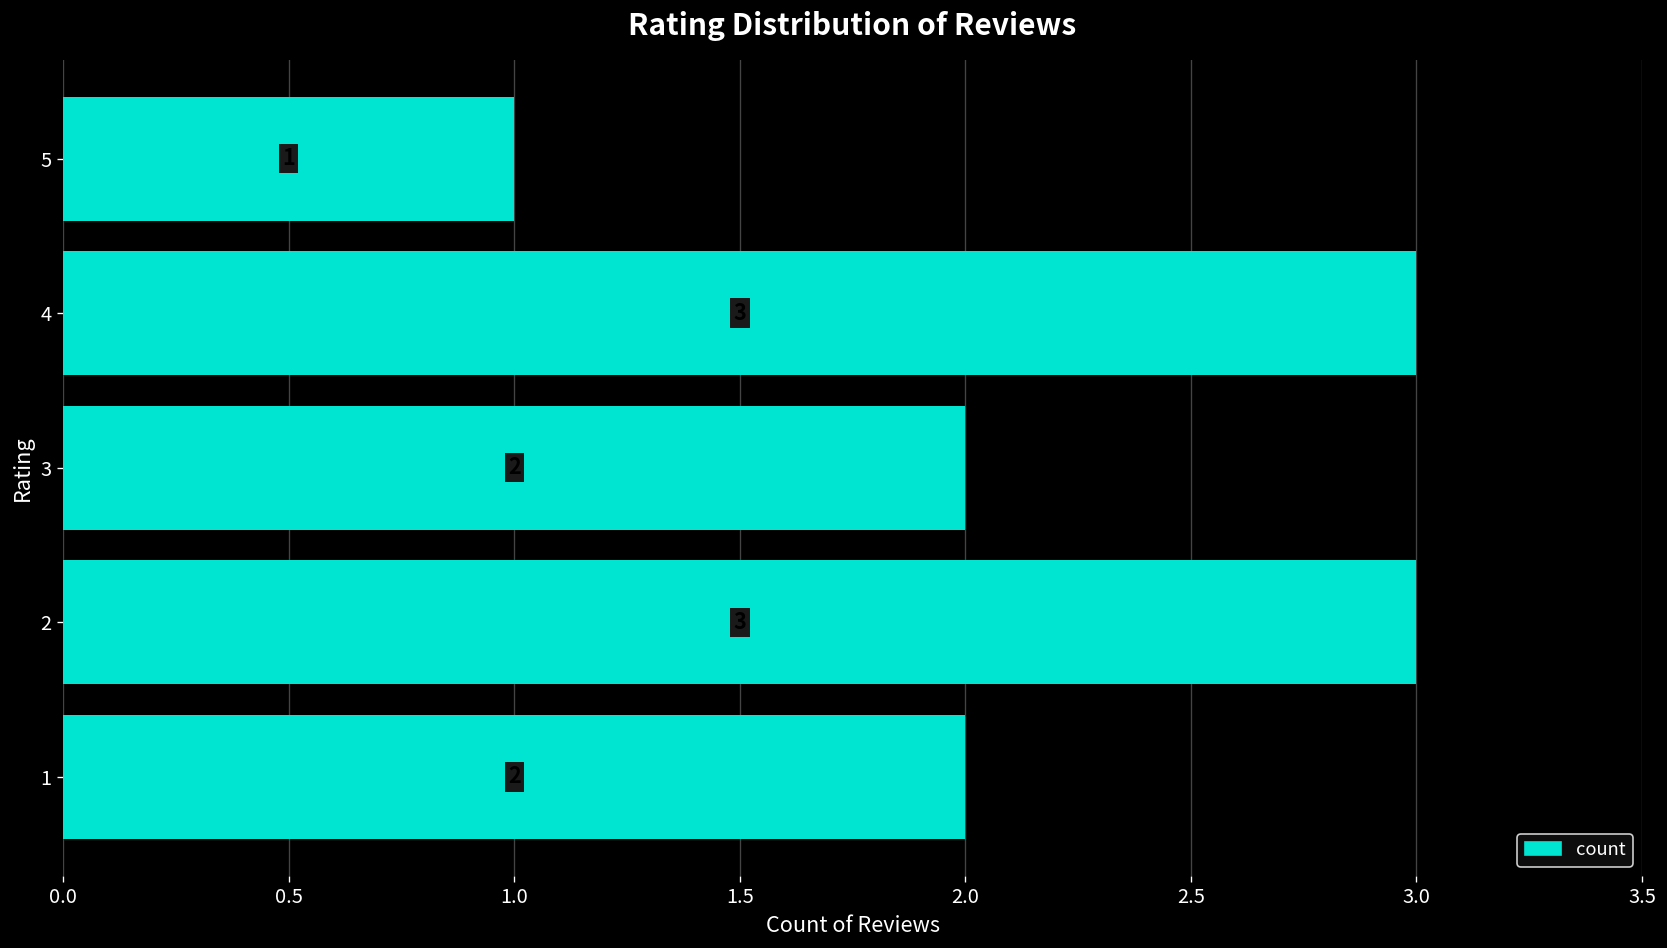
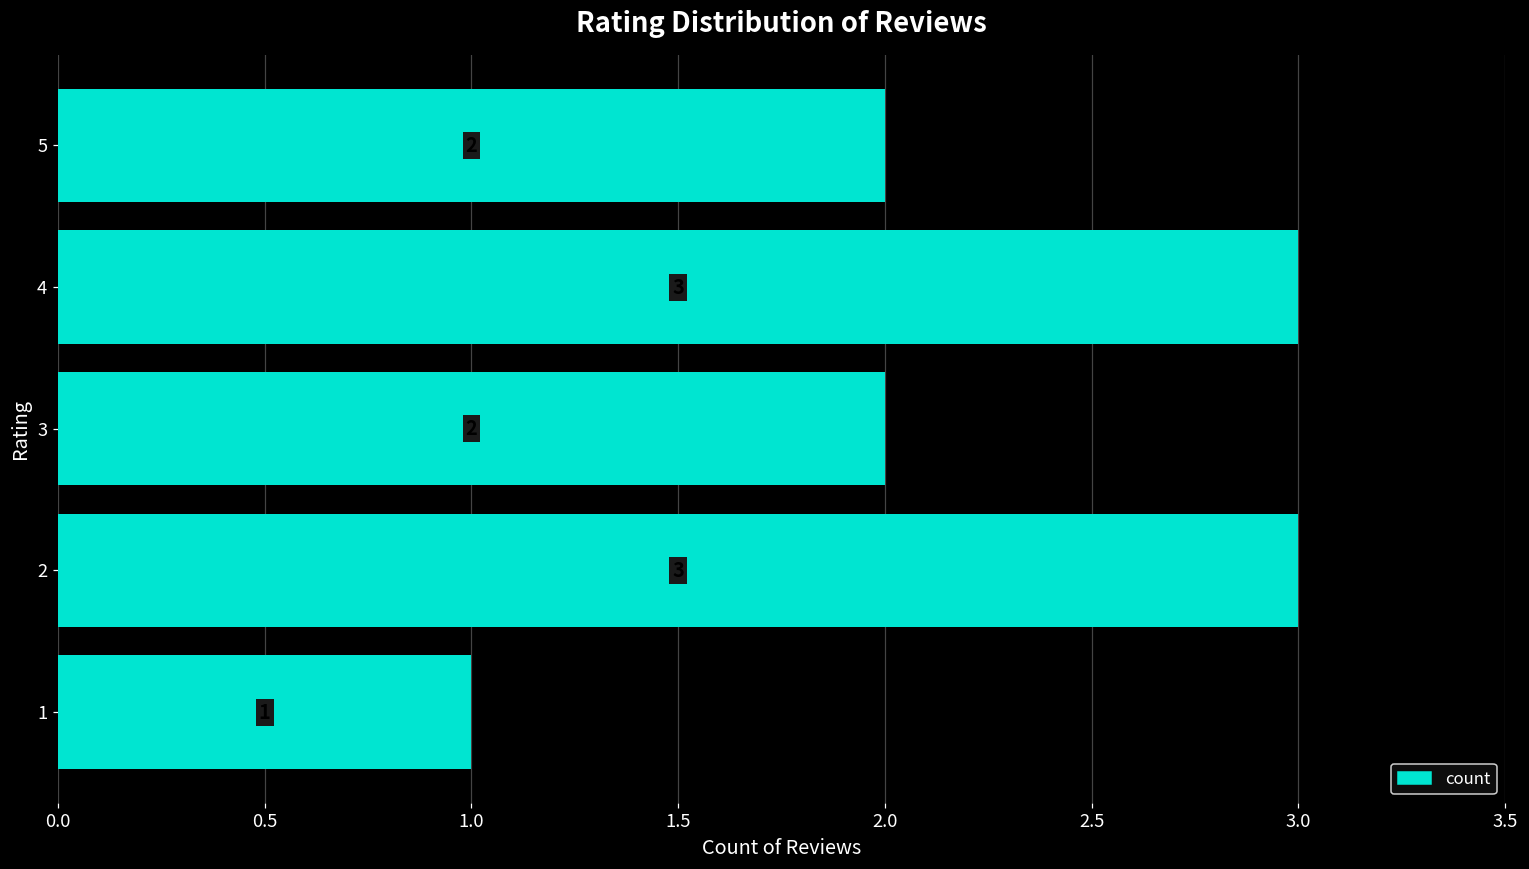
5: 1 -> 2
1: 2 -> 1
